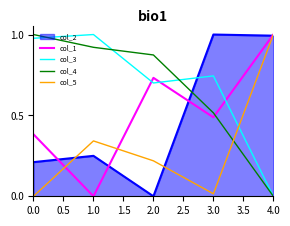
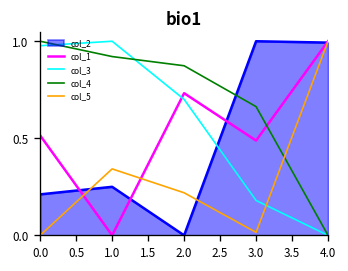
col_1, 0.0: 0.38 -> 0.51
col_3, 3.0: 0.74 -> 0.18
col_4, 3.0: 0.52 -> 0.66
